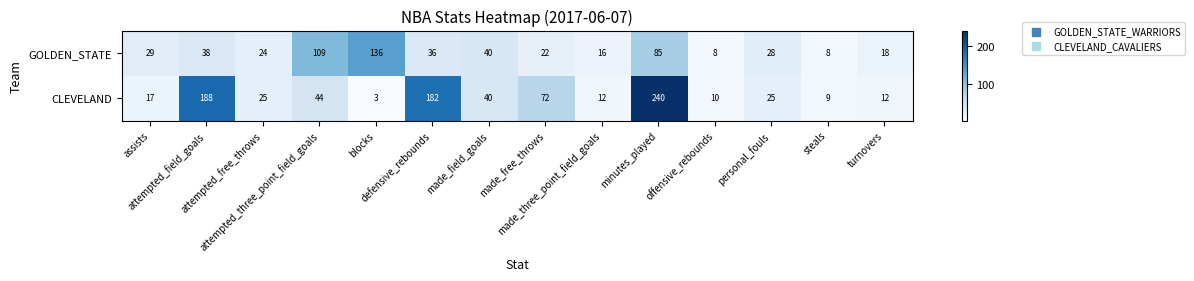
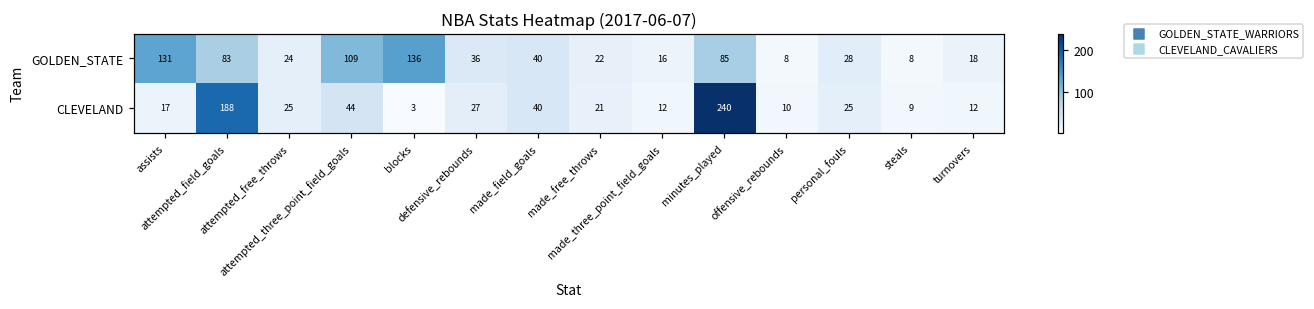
GOLDEN_STATE, assists: 29 -> 131
GOLDEN_STATE, attempted_field_goals: 38 -> 83
CLEVELAND, defensive_rebounds: 182 -> 27
CLEVELAND, made_free_throws: 72 -> 21
